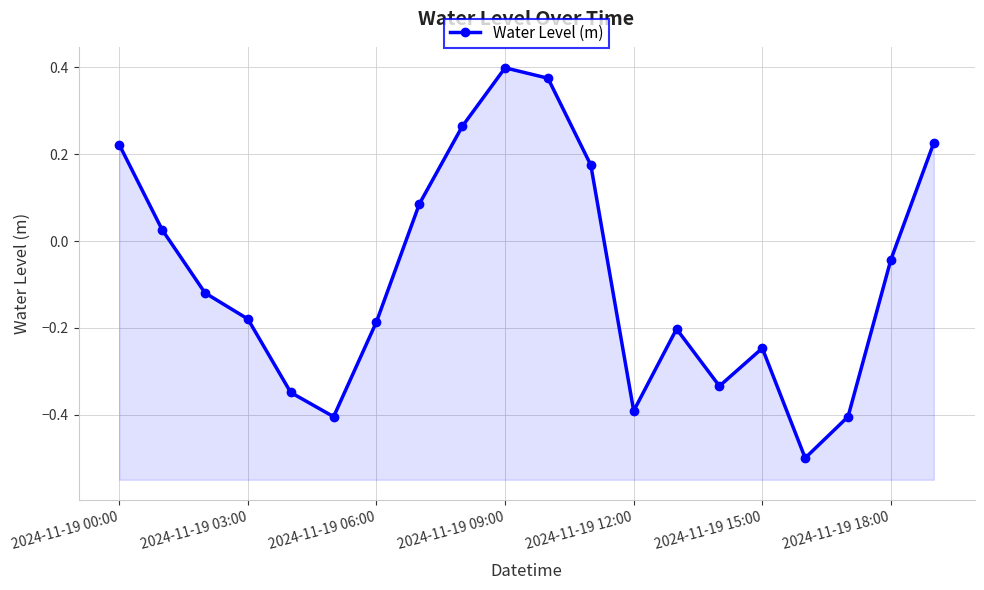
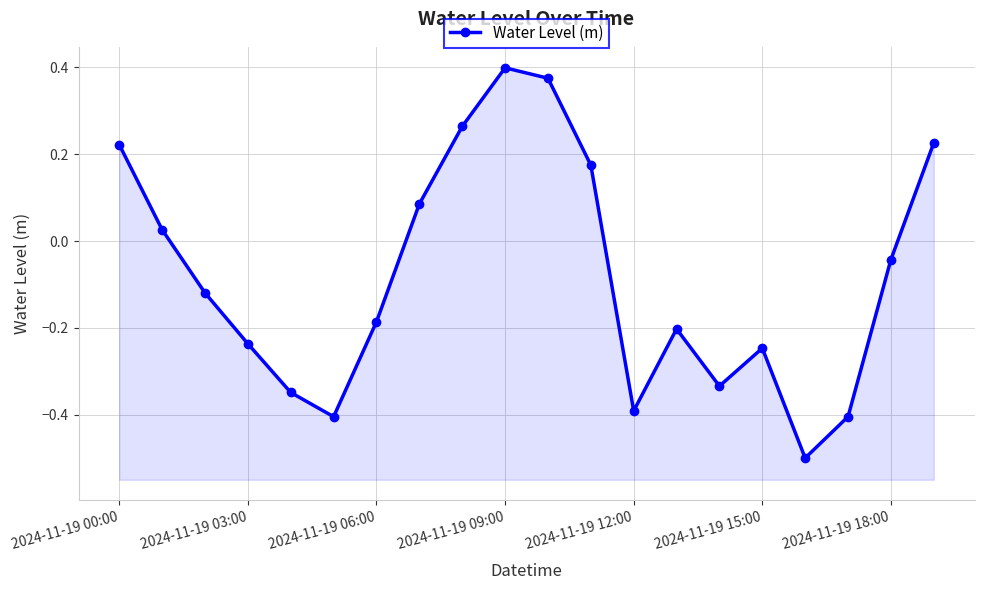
2024-11-19 03:00: -0.18 -> -0.24
